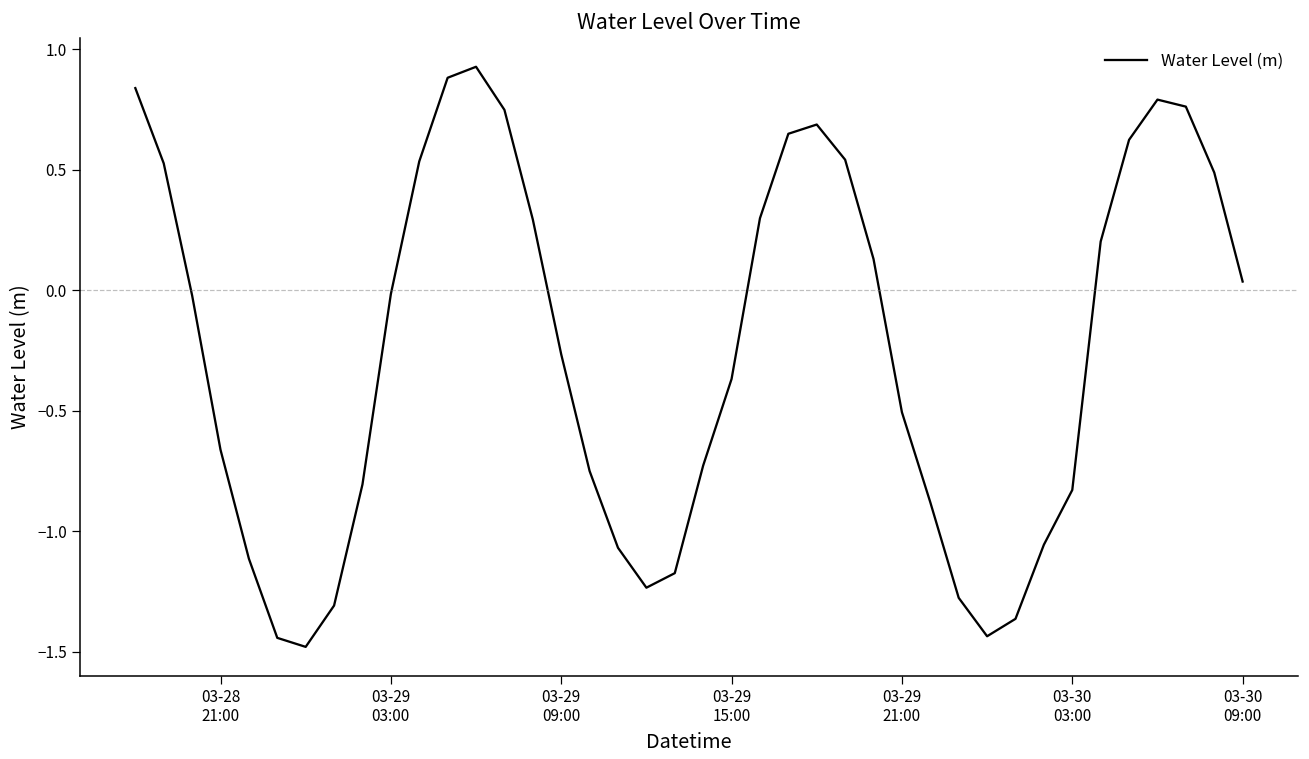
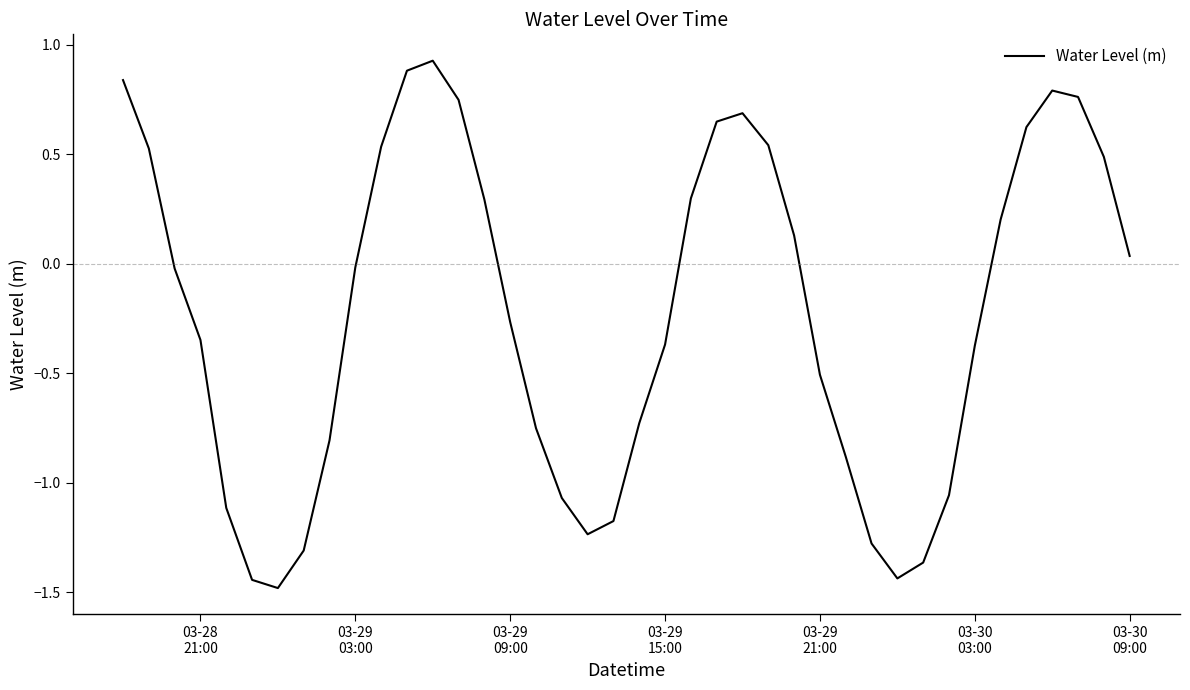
03-28 21:00: -0.66 -> -0.35
03-30 03:00: -0.83 -> -0.37
